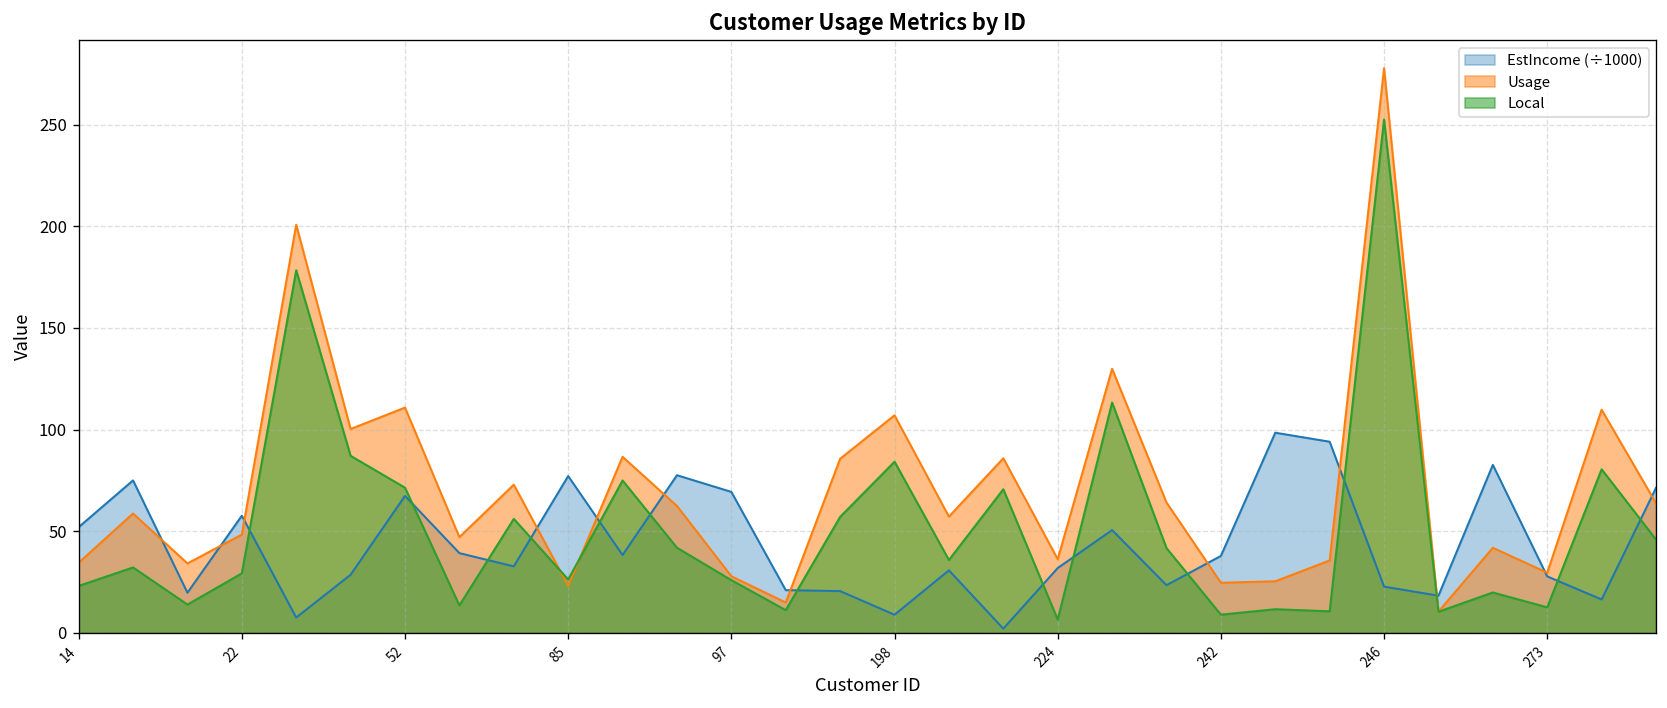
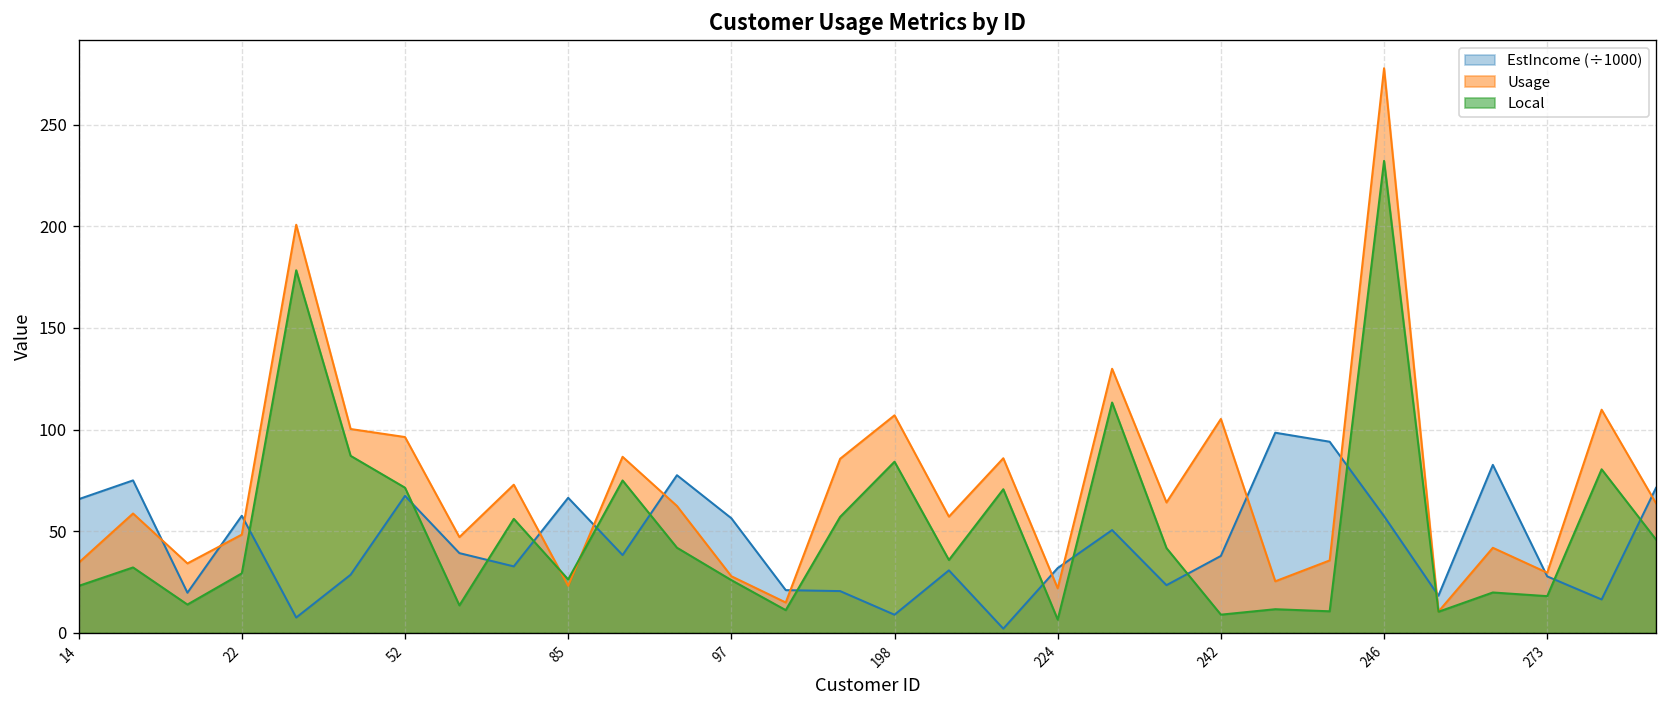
EstIncome (÷1000), 14: 52 -> 66
Usage, 52: 111 -> 96
EstIncome (÷1000), 85: 77 -> 66
EstIncome (÷1000), 97: 69 -> 56
Usage, 224: 36 -> 22
Usage, 242: 25 -> 105
EstIncome (÷1000), 246: 23 -> 57
Local, 246: 253 -> 232
Local, 273: 13 -> 18
